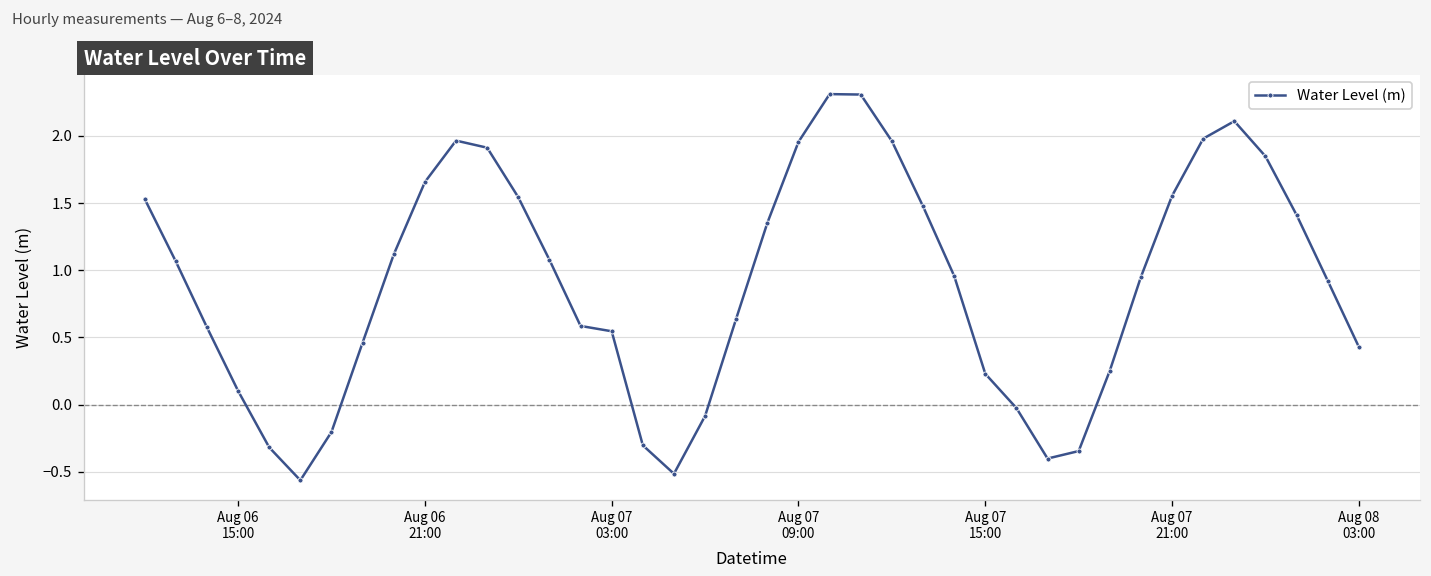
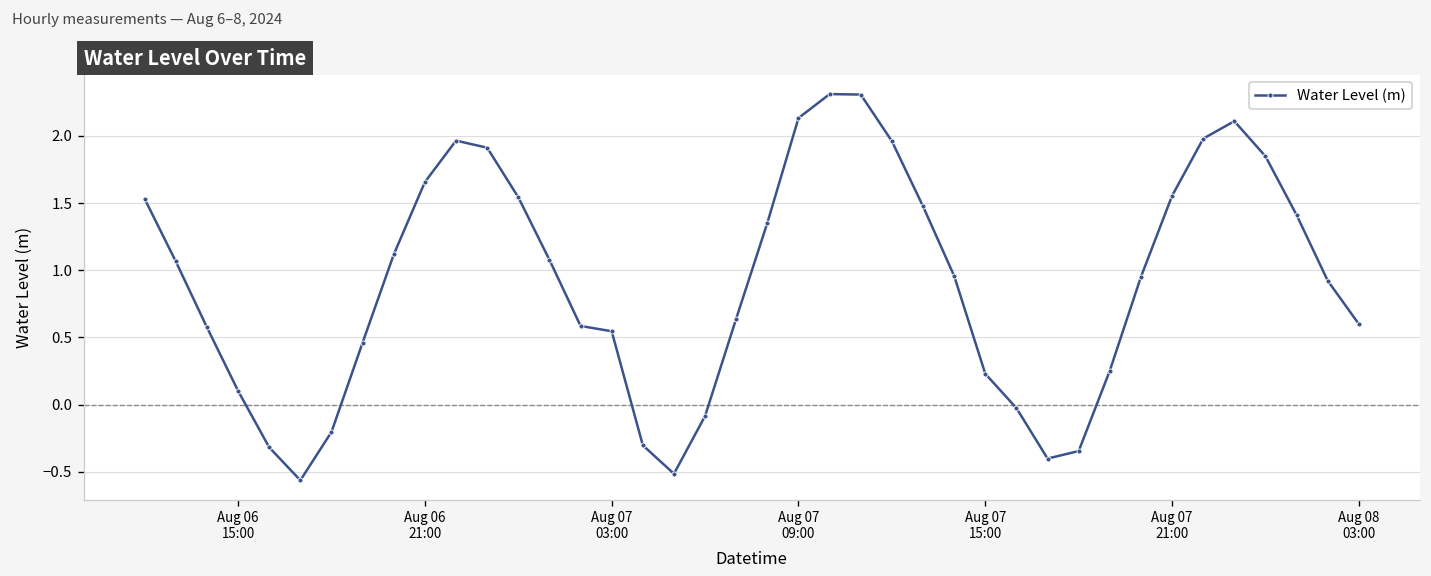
Aug 07 09:00: 1.96 -> 2.13
Aug 08 03:00: 0.43 -> 0.60
